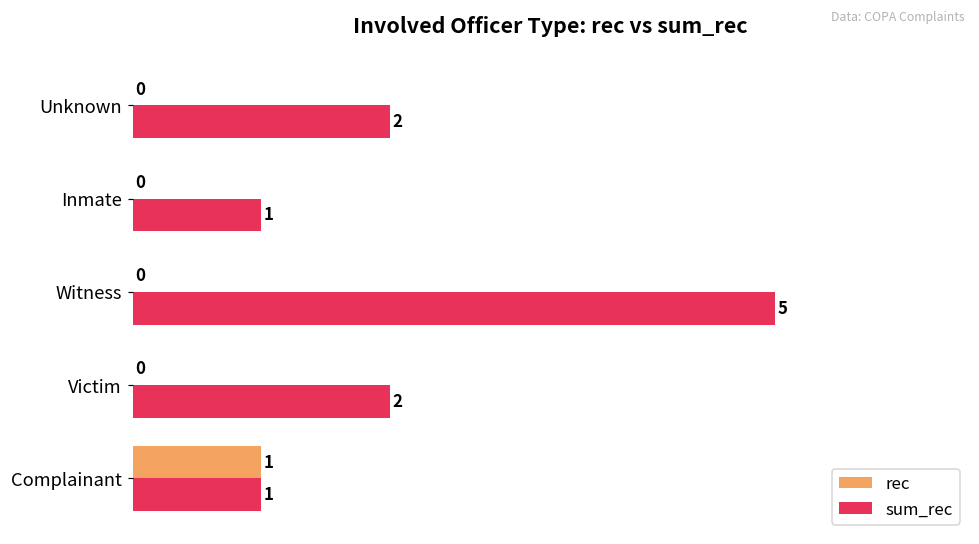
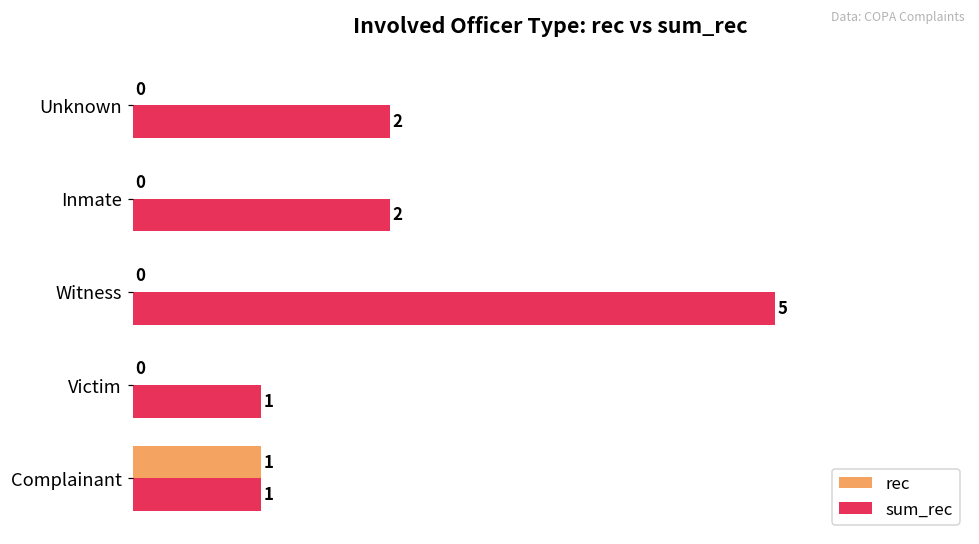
sum_rec, Inmate: 1 -> 2
sum_rec, Victim: 2 -> 1
